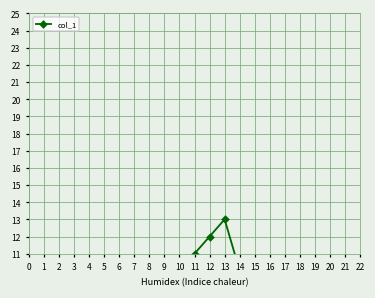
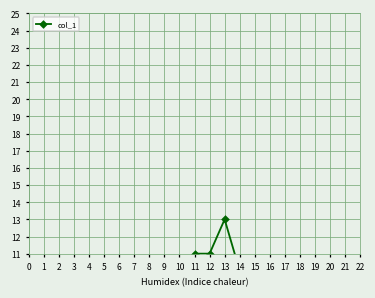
12: 12 -> 11
